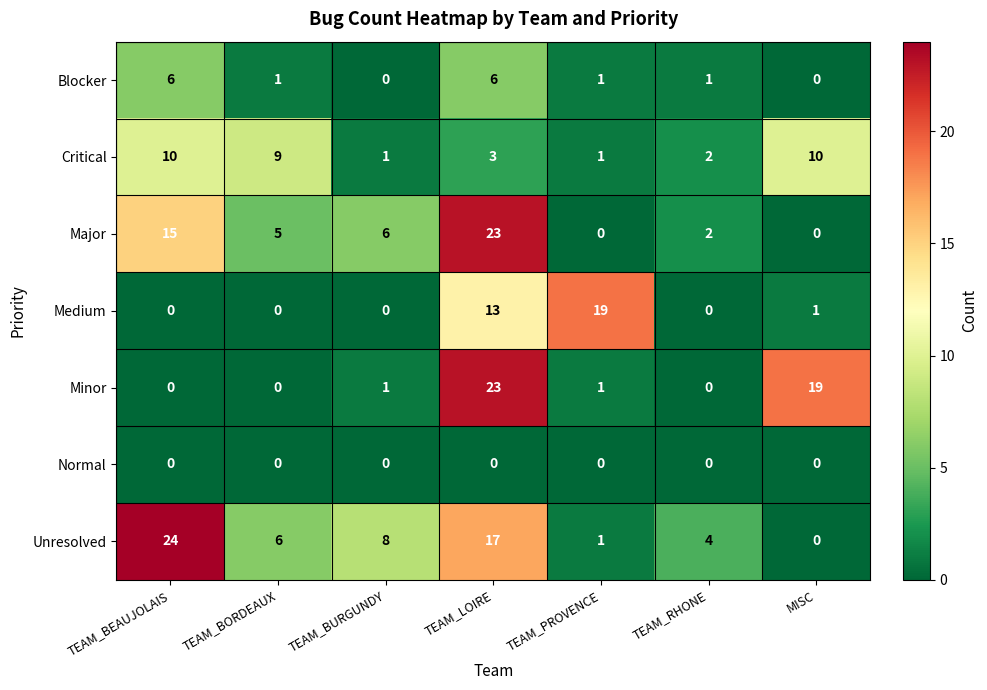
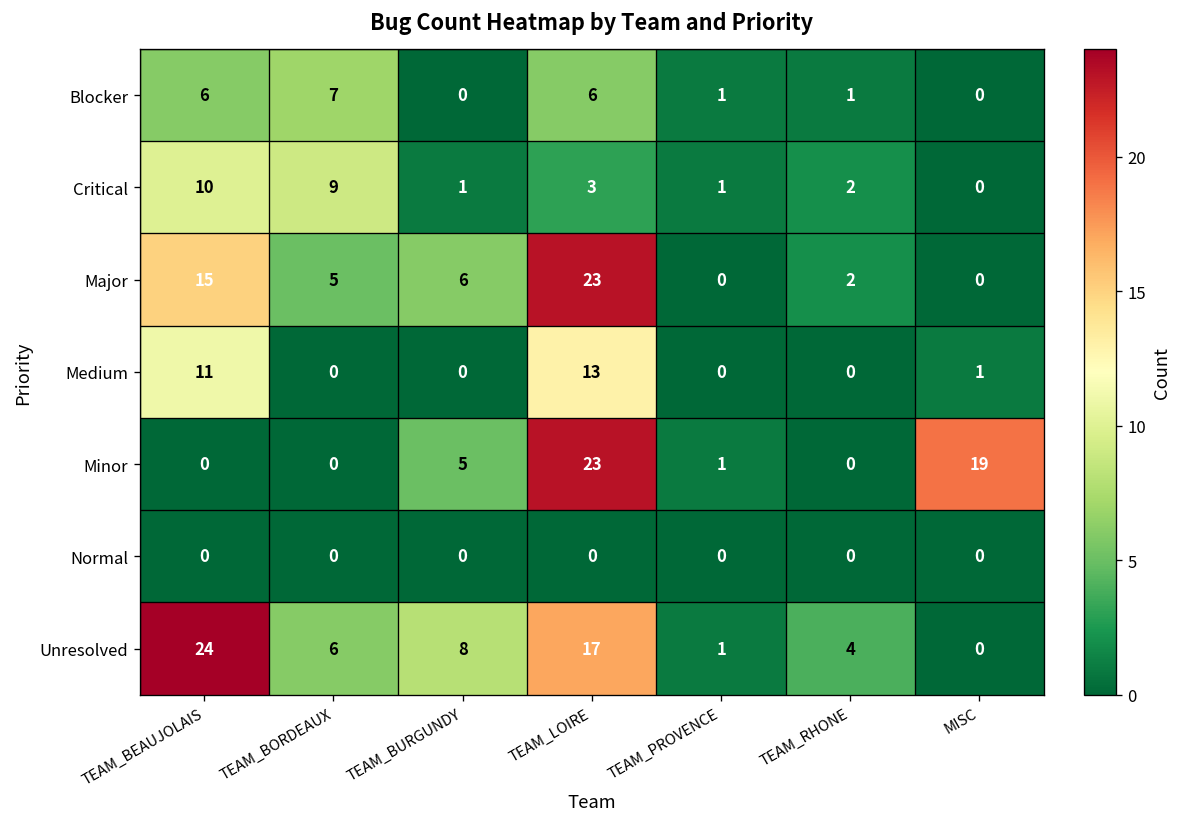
Blocker, TEAM_BORDEAUX: 1 -> 7
Critical, MISC: 10 -> 0
Medium, TEAM_BEAUJOLAIS: 0 -> 11
Medium, TEAM_PROVENCE: 19 -> 0
Minor, TEAM_BURGUNDY: 1 -> 5
